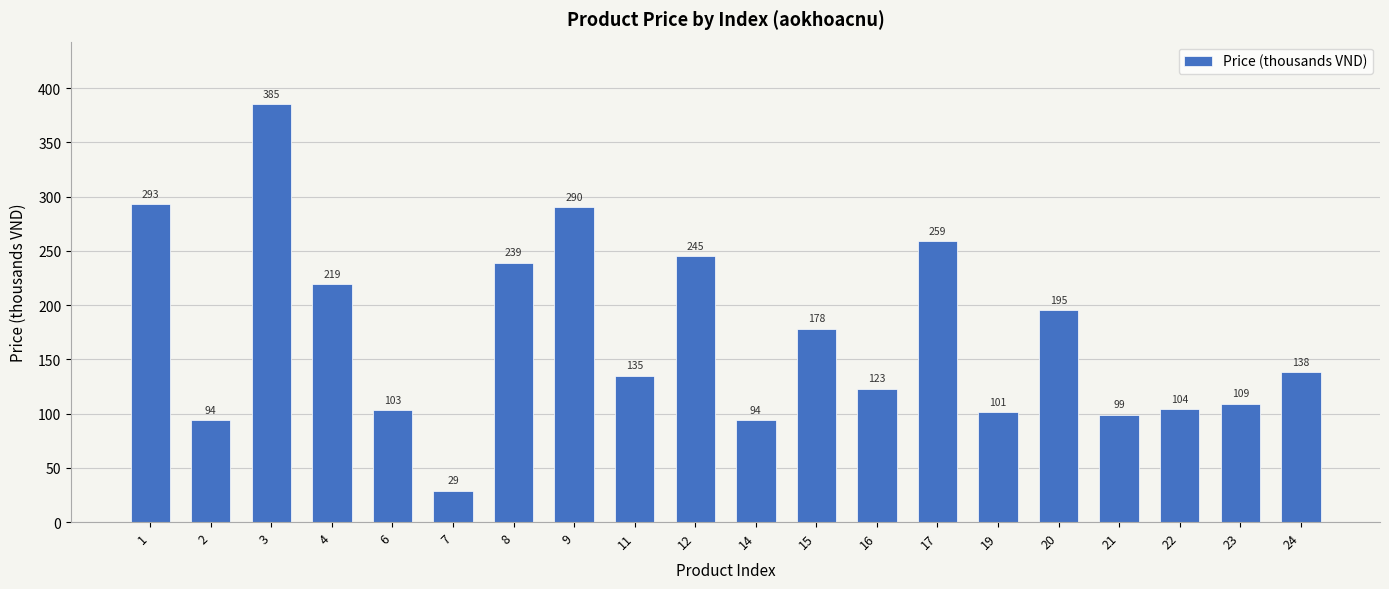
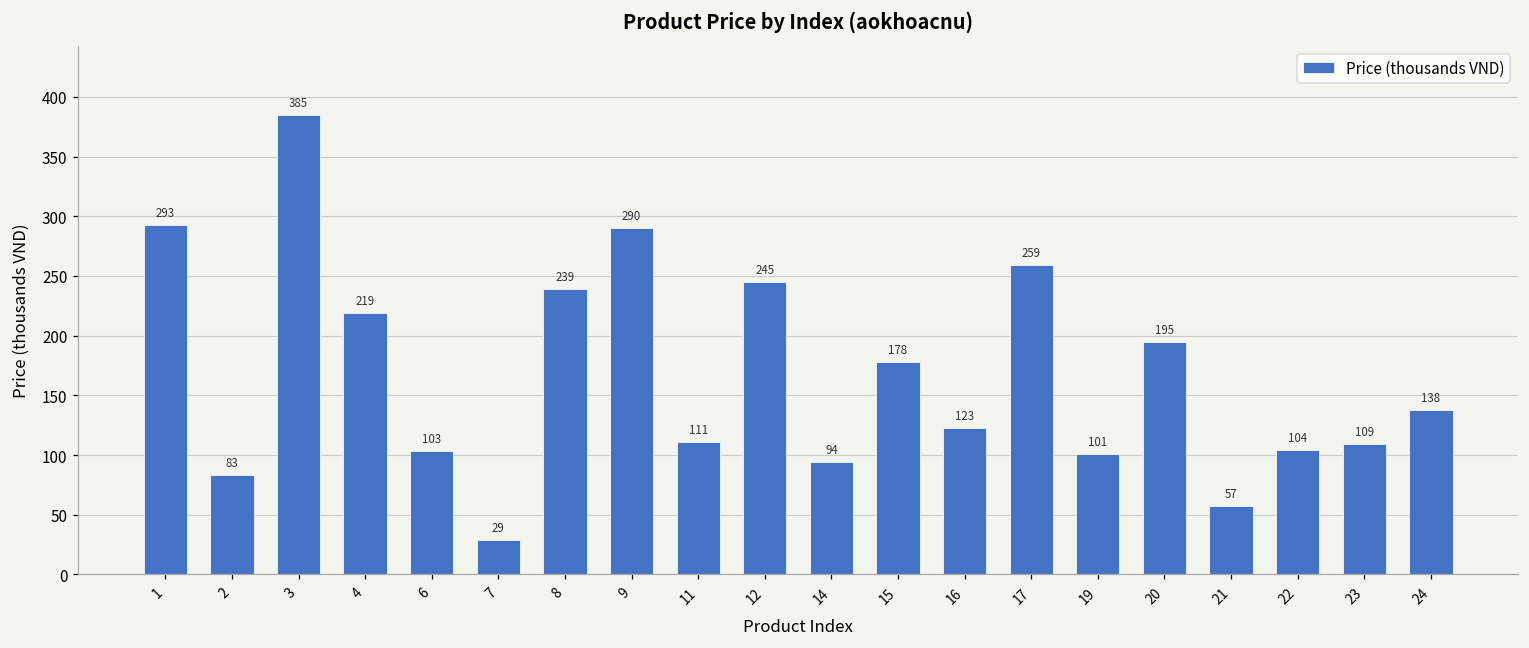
2: 94 -> 83
11: 135 -> 111
21: 99 -> 57
